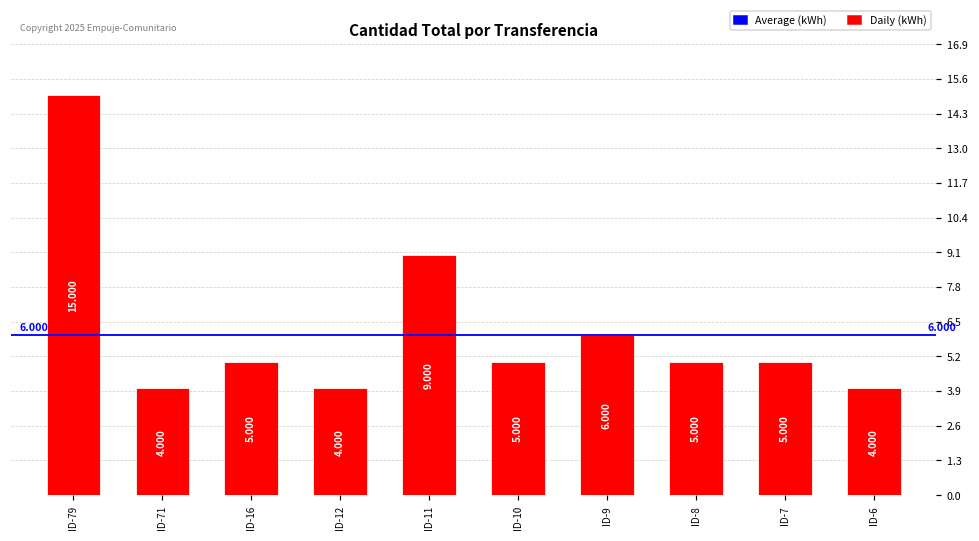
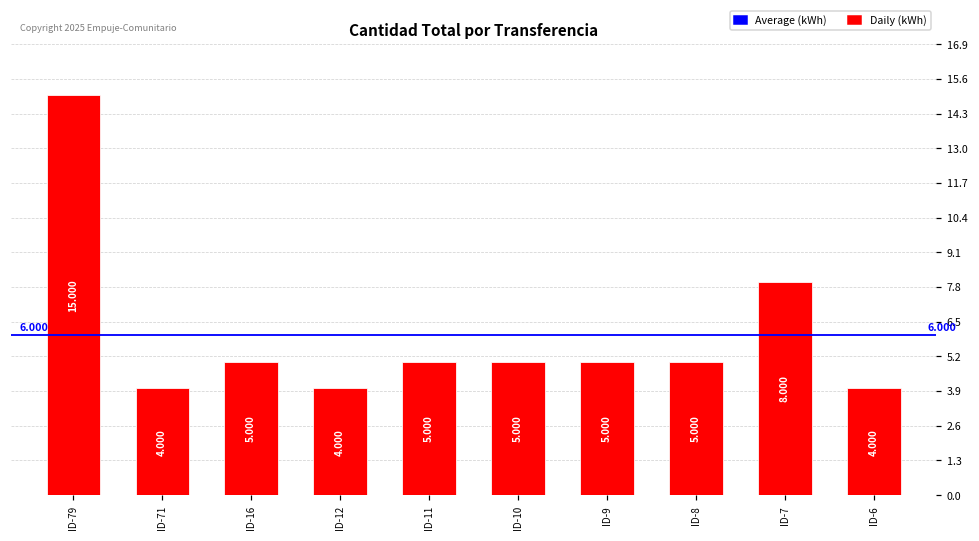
ID-11: 9.000 -> 5.000
ID-9: 6.000 -> 5.000
ID-7: 5.000 -> 8.000
